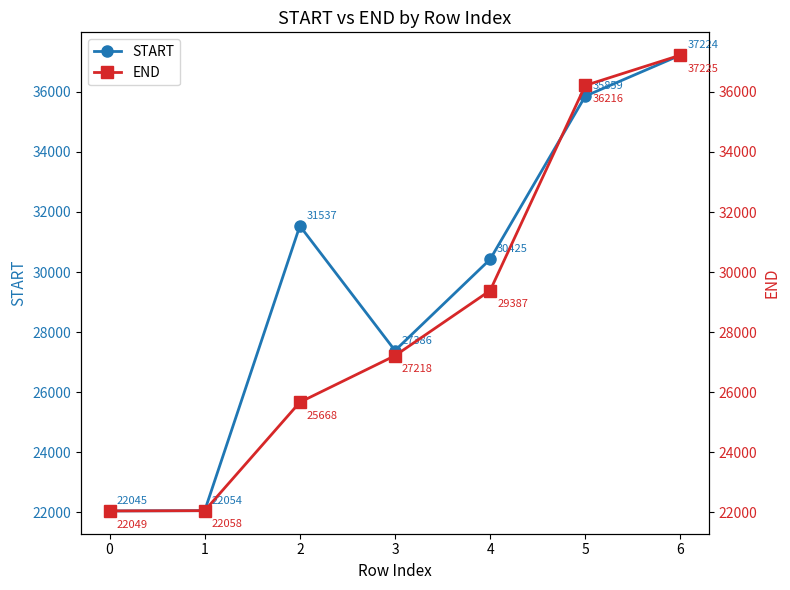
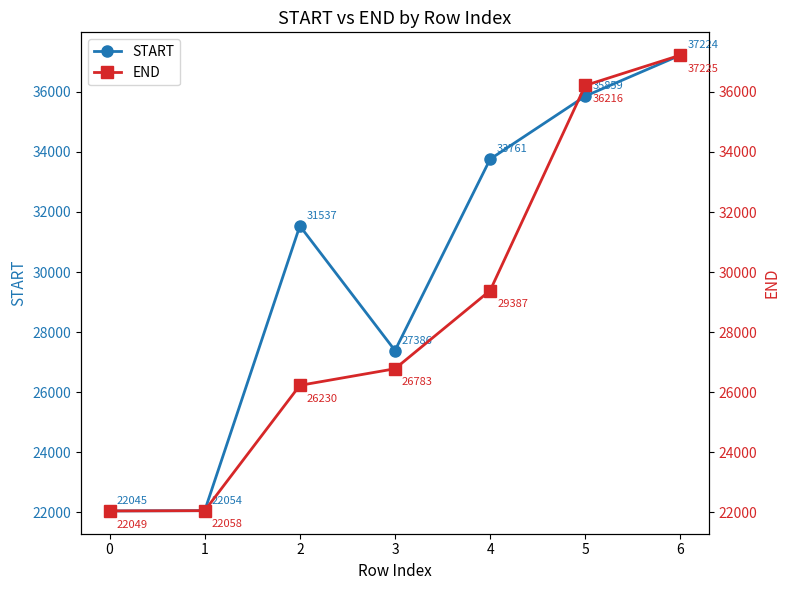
START, 4: 30425 -> 33761
END, 2: 25668 -> 26230
END, 3: 27218 -> 26783
